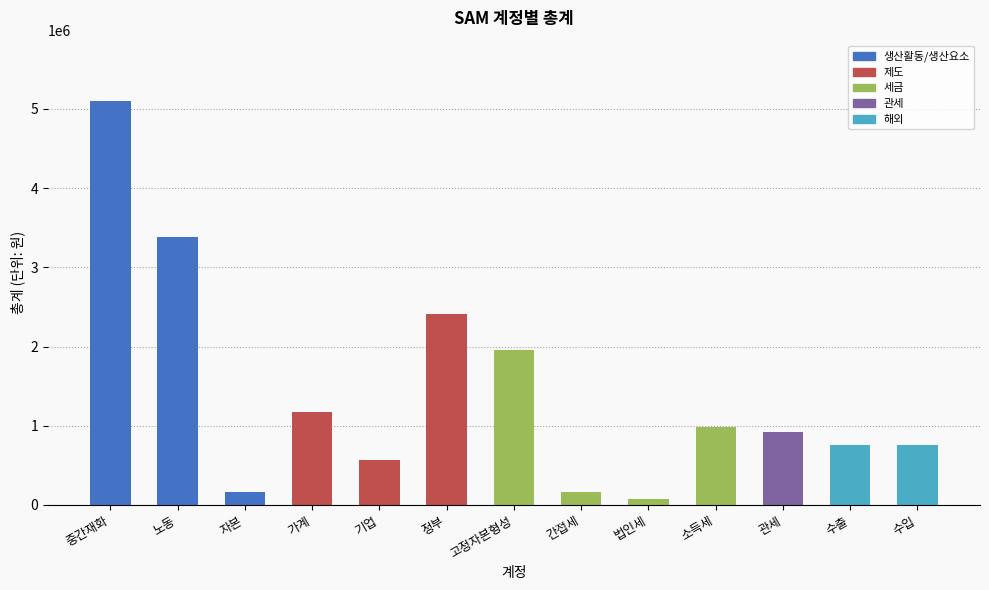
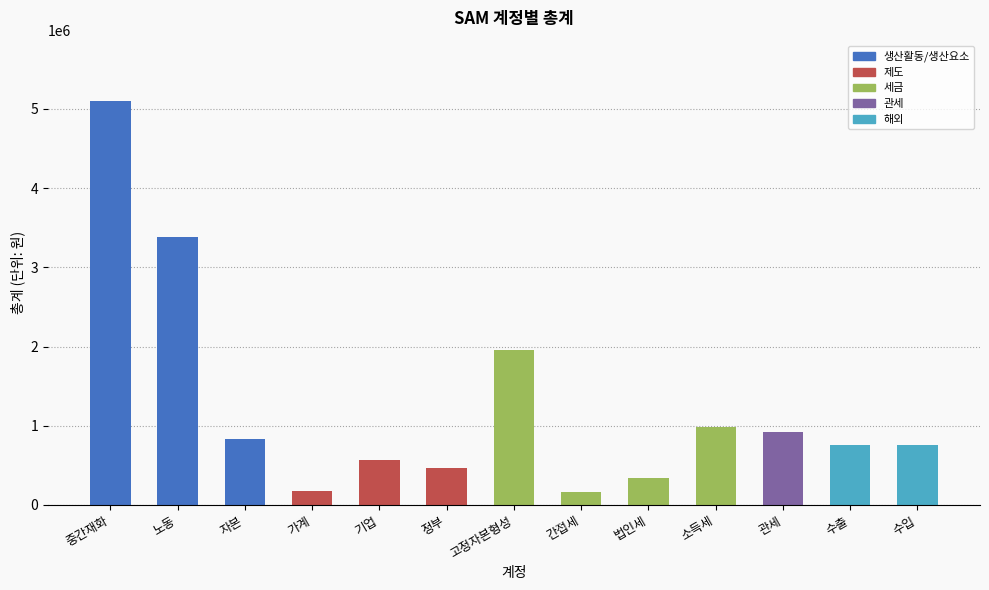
자본: 200000 -> 800000
가계: 1200000 -> 200000
정부: 2400000 -> 500000
법인세: 100000 -> 300000
